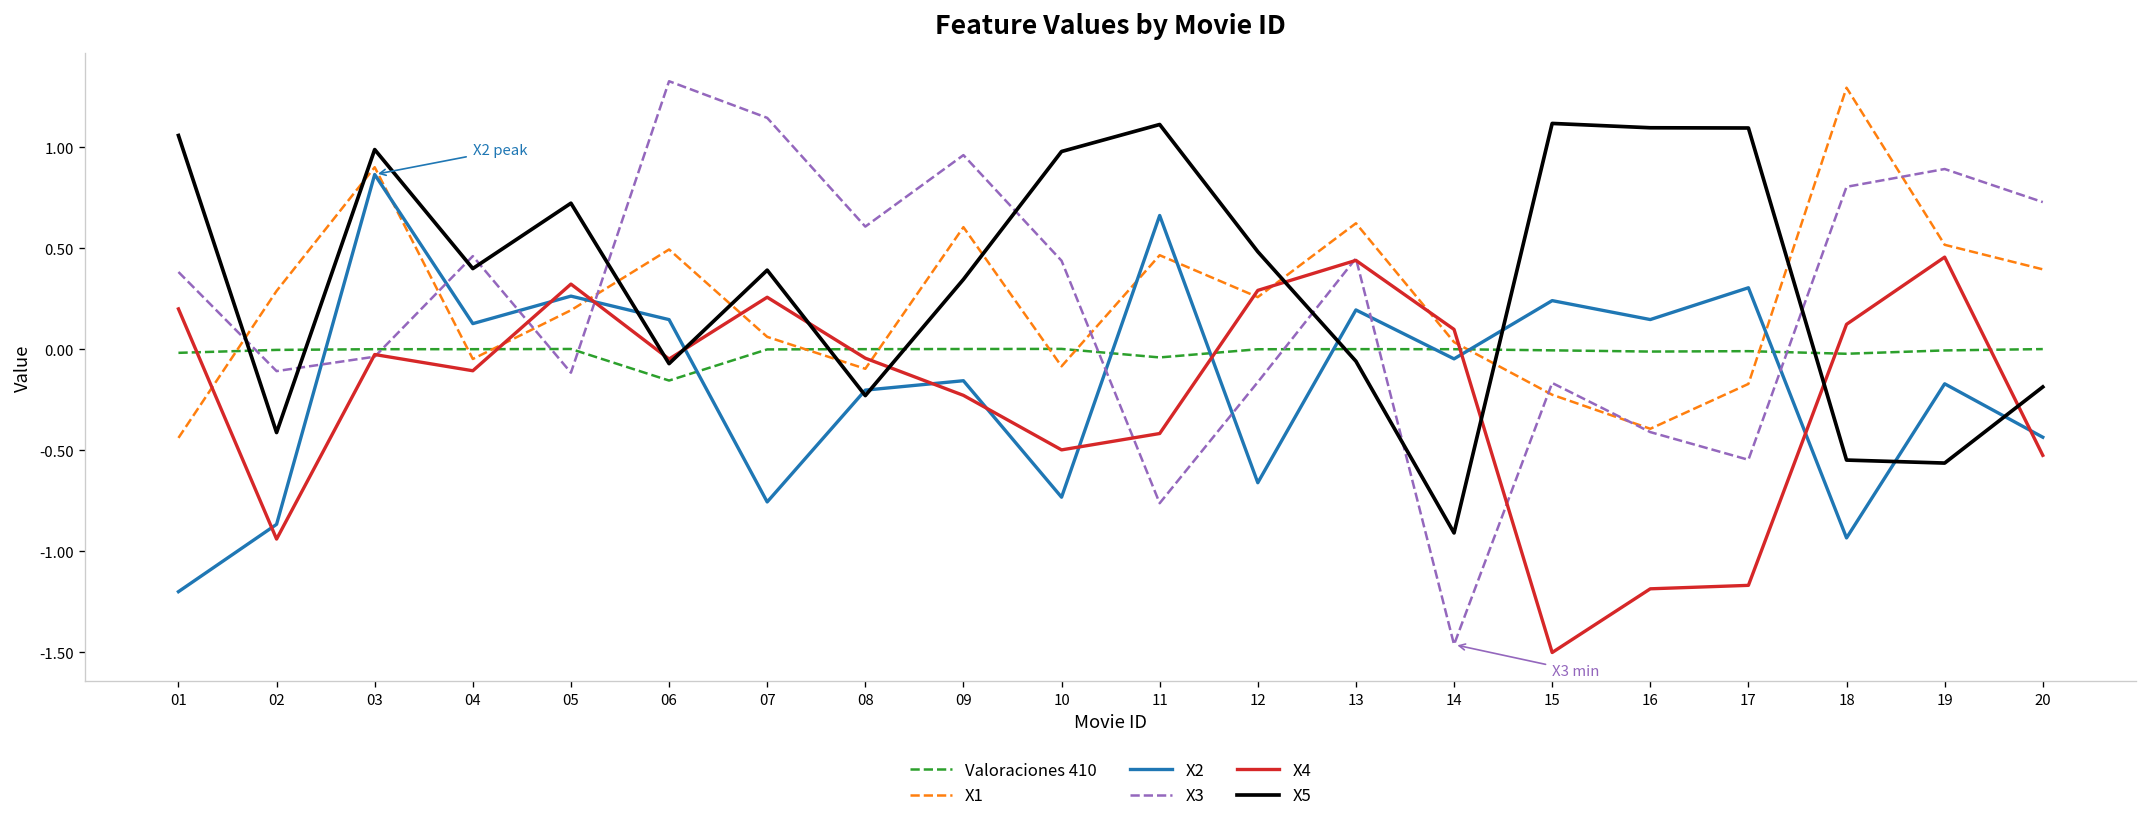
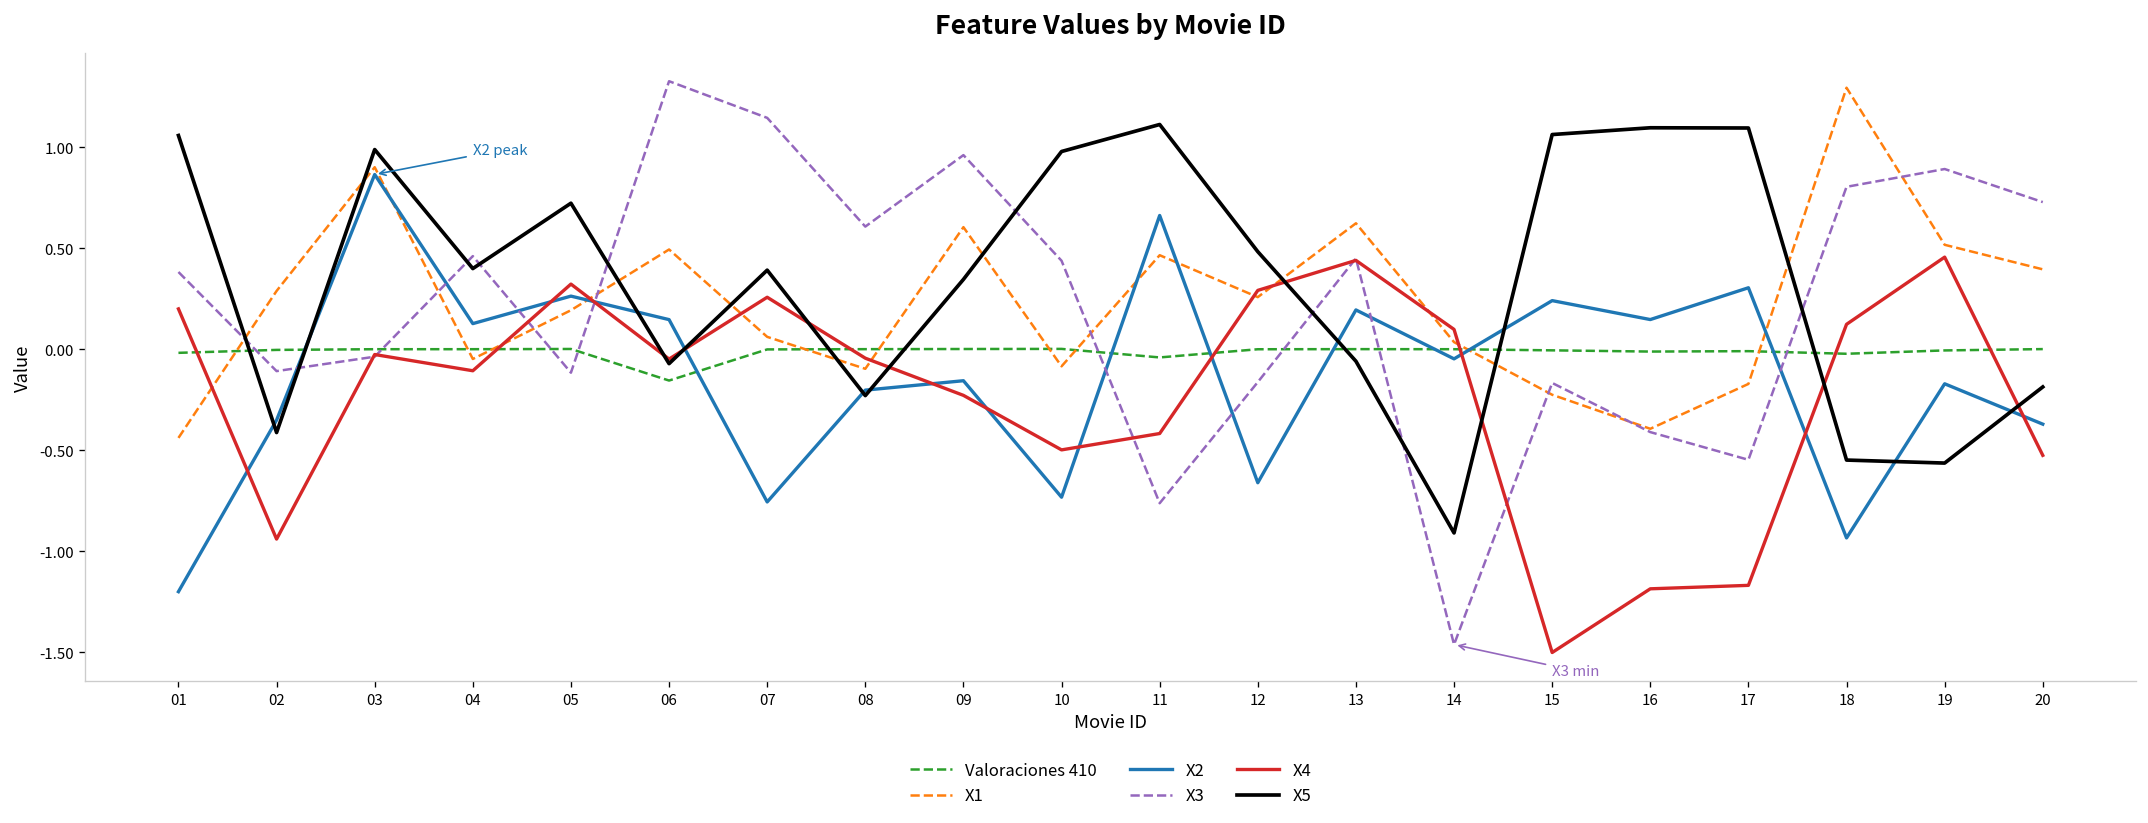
X2, 02: -0.87 -> -0.35
X5, 15: 1.12 -> 1.06
X2, 20: -0.44 -> -0.37
